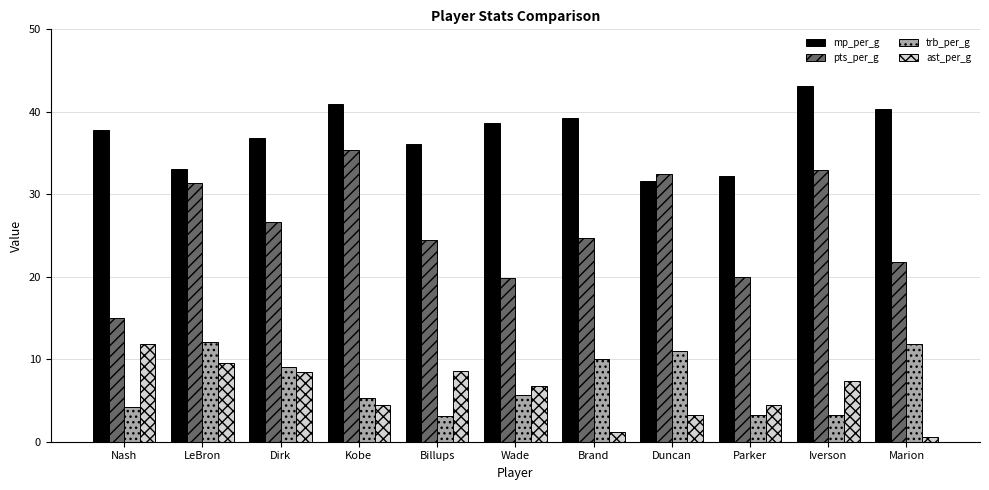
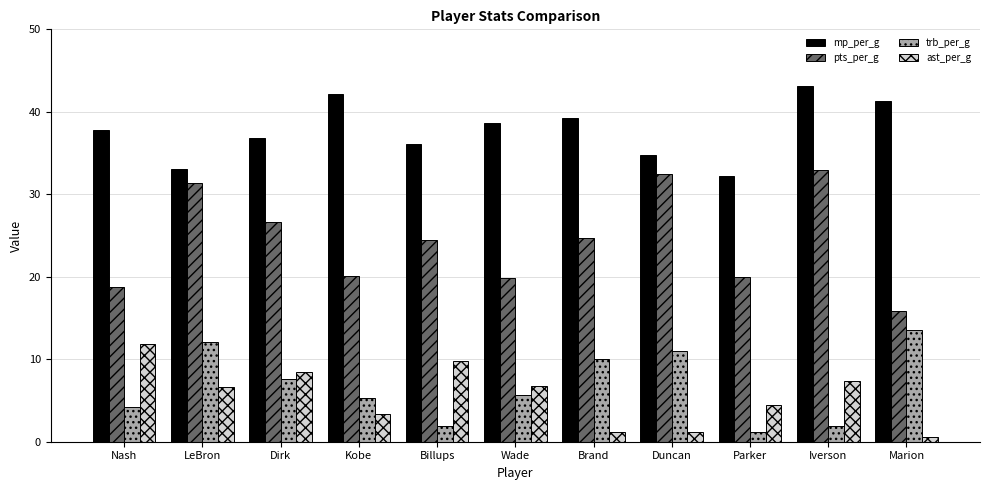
pts_per_g, Nash: 15 -> 19
ast_per_g, LeBron: 10 -> 7
trb_per_g, Dirk: 9 -> 8
mp_per_g, Kobe: 41 -> 42
pts_per_g, Kobe: 35 -> 20
ast_per_g, Kobe: 5 -> 3
trb_per_g, Billups: 3 -> 2
ast_per_g, Billups: 9 -> 10
mp_per_g, Duncan: 32 -> 35
ast_per_g, Duncan: 3 -> 1
trb_per_g, Parker: 3 -> 1
trb_per_g, Iverson: 3 -> 2
mp_per_g, Marion: 40 -> 41
pts_per_g, Marion: 22 -> 16
trb_per_g, Marion: 12 -> 14
